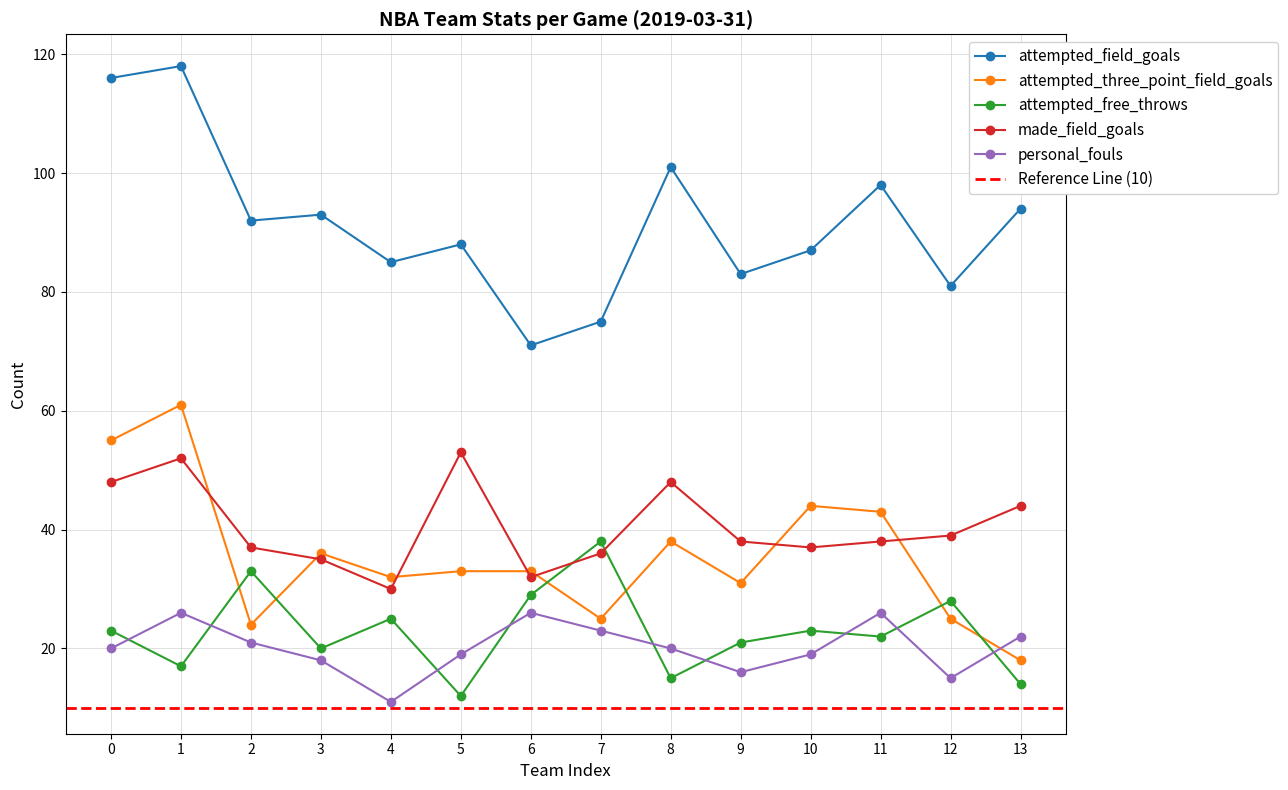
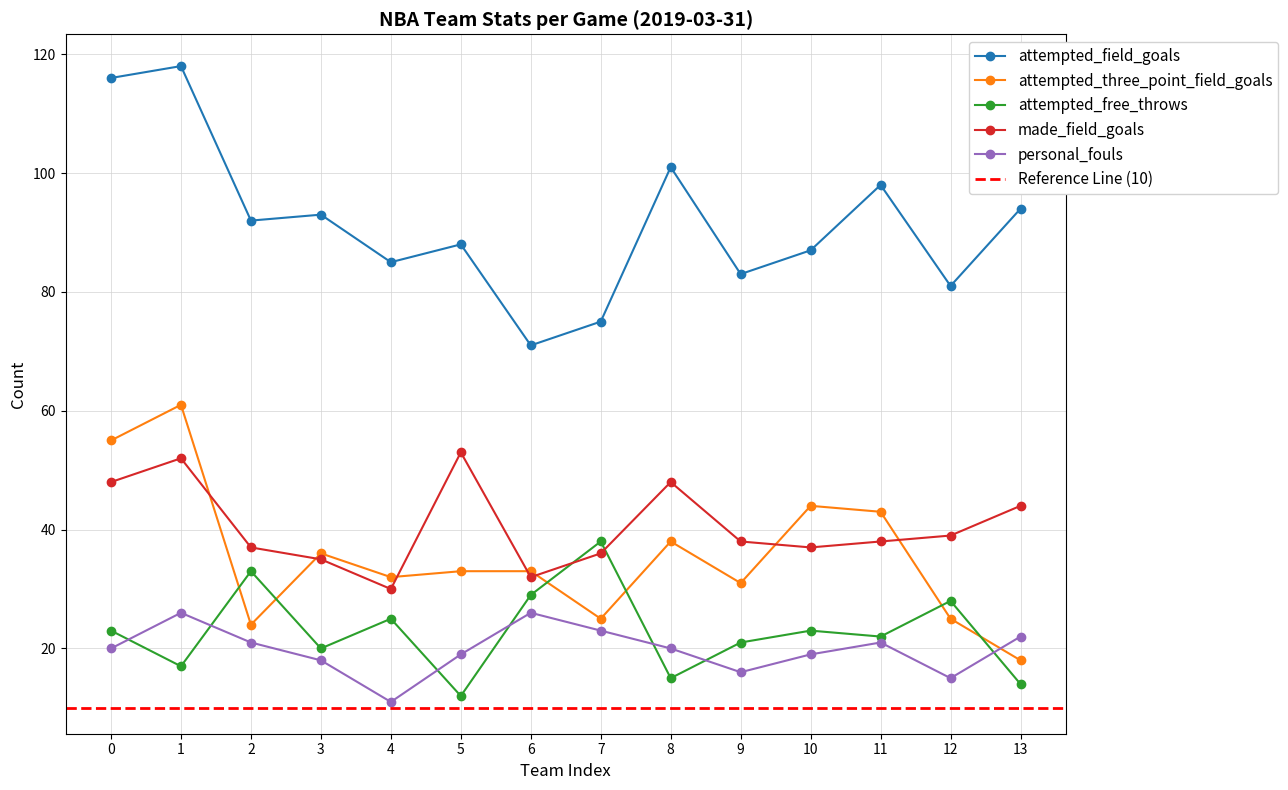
personal_fouls, 11: 26 -> 21
